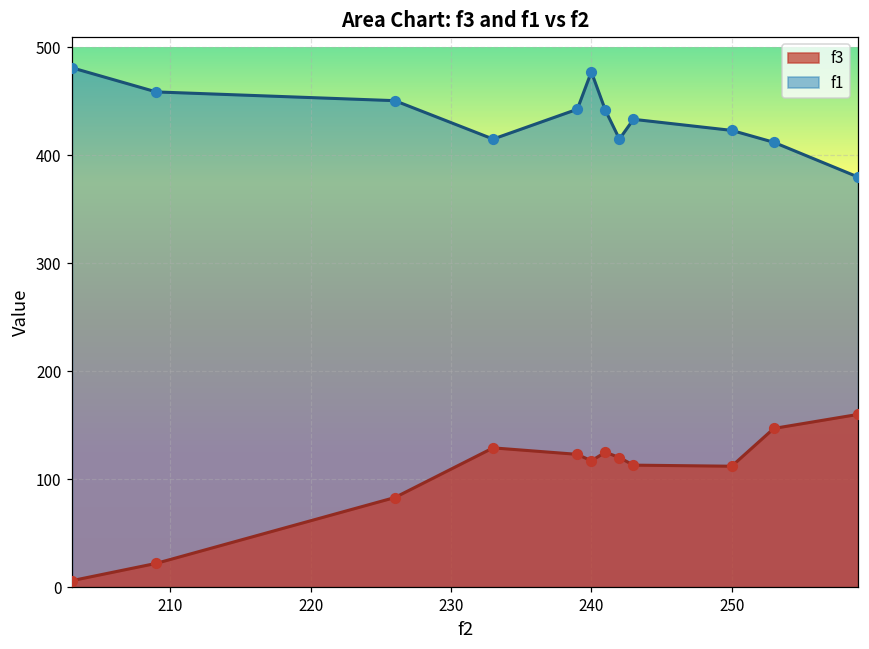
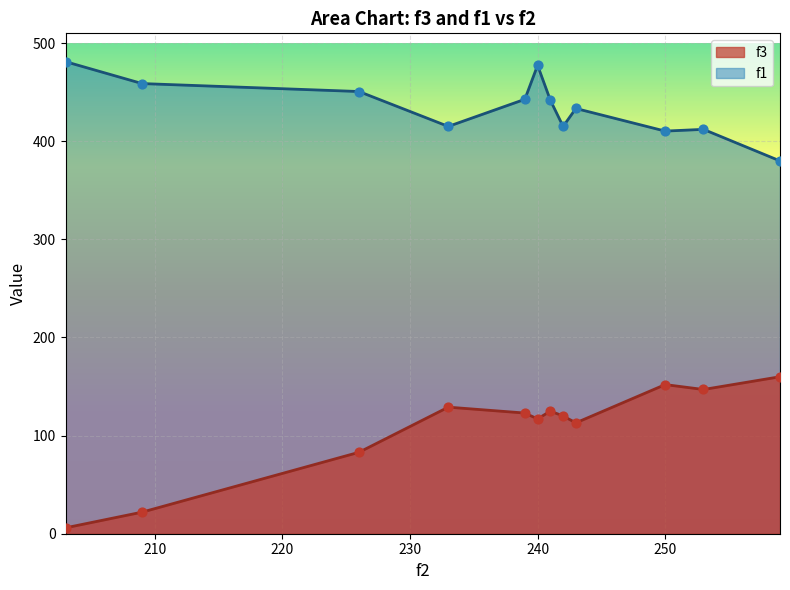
f3, 250: 110 -> 150
f1, 250: 420 -> 410
